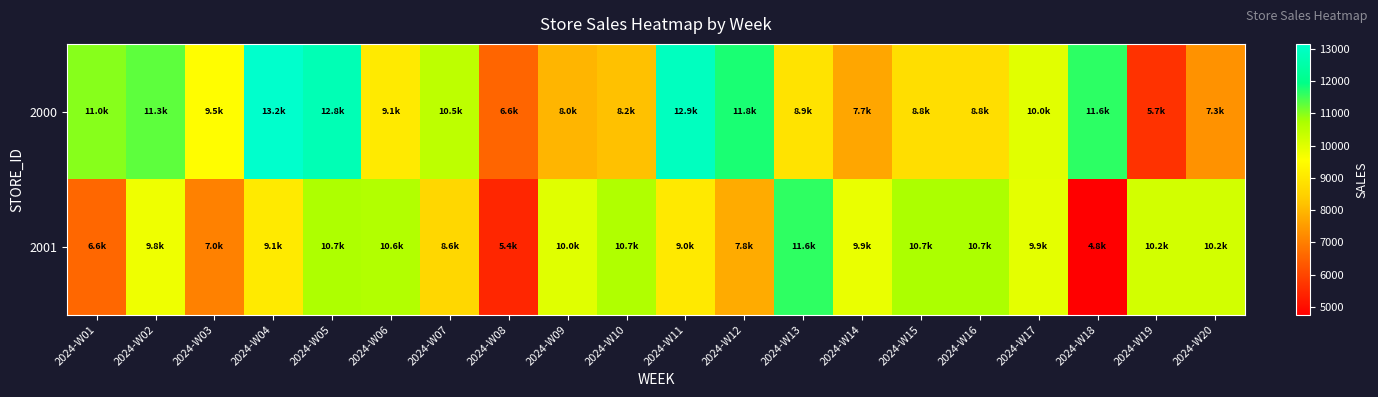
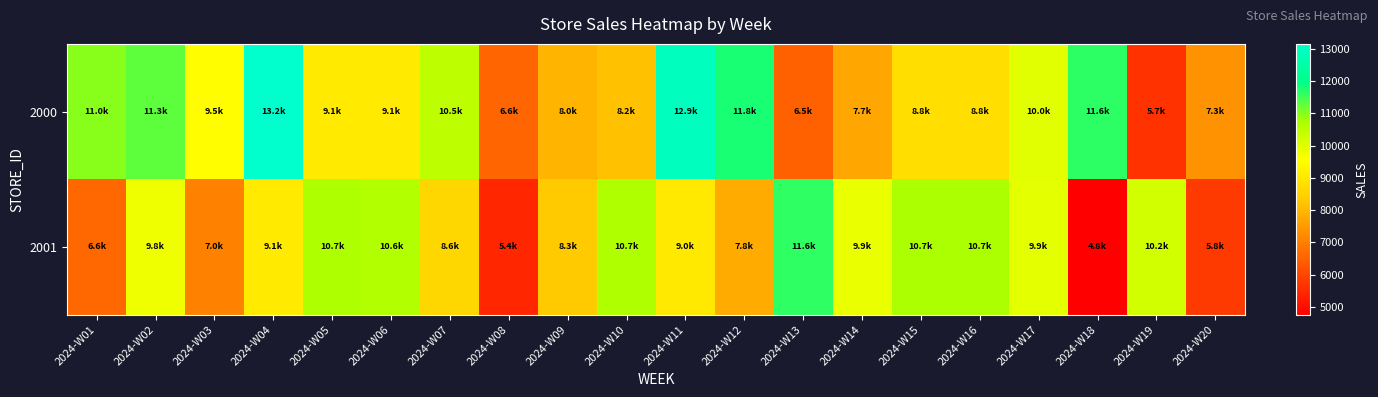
2000, 2024-W05: 12.8k -> 9.1k
2000, 2024-W13: 8.9k -> 6.5k
2001, 2024-W09: 10.0k -> 8.3k
2001, 2024-W20: 10.2k -> 5.8k
